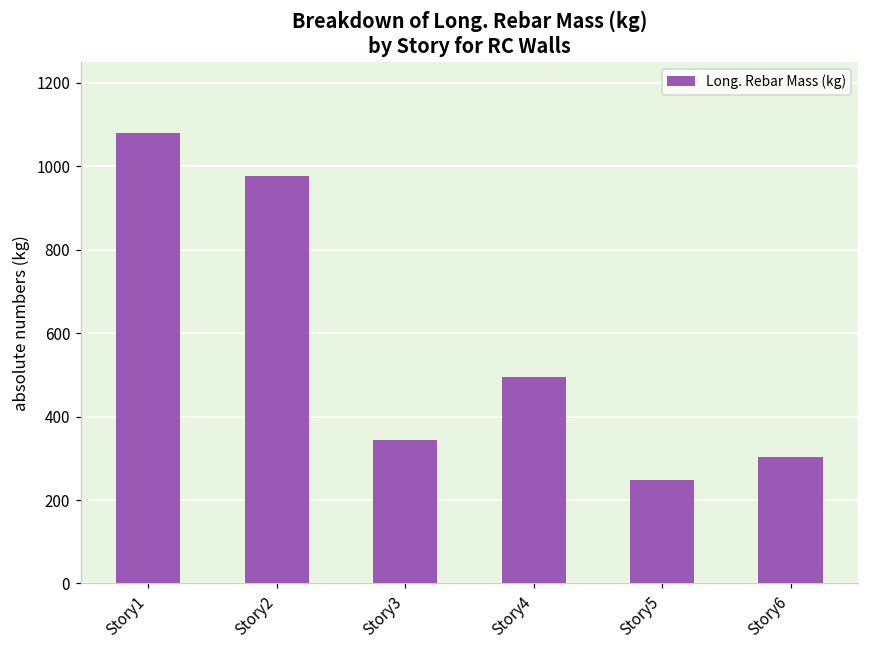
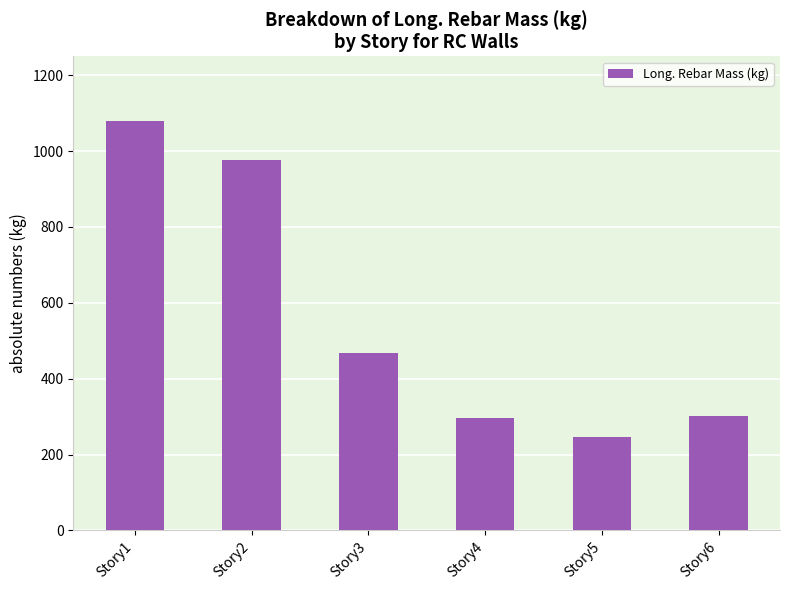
Story3: 340 -> 470
Story4: 490 -> 300
